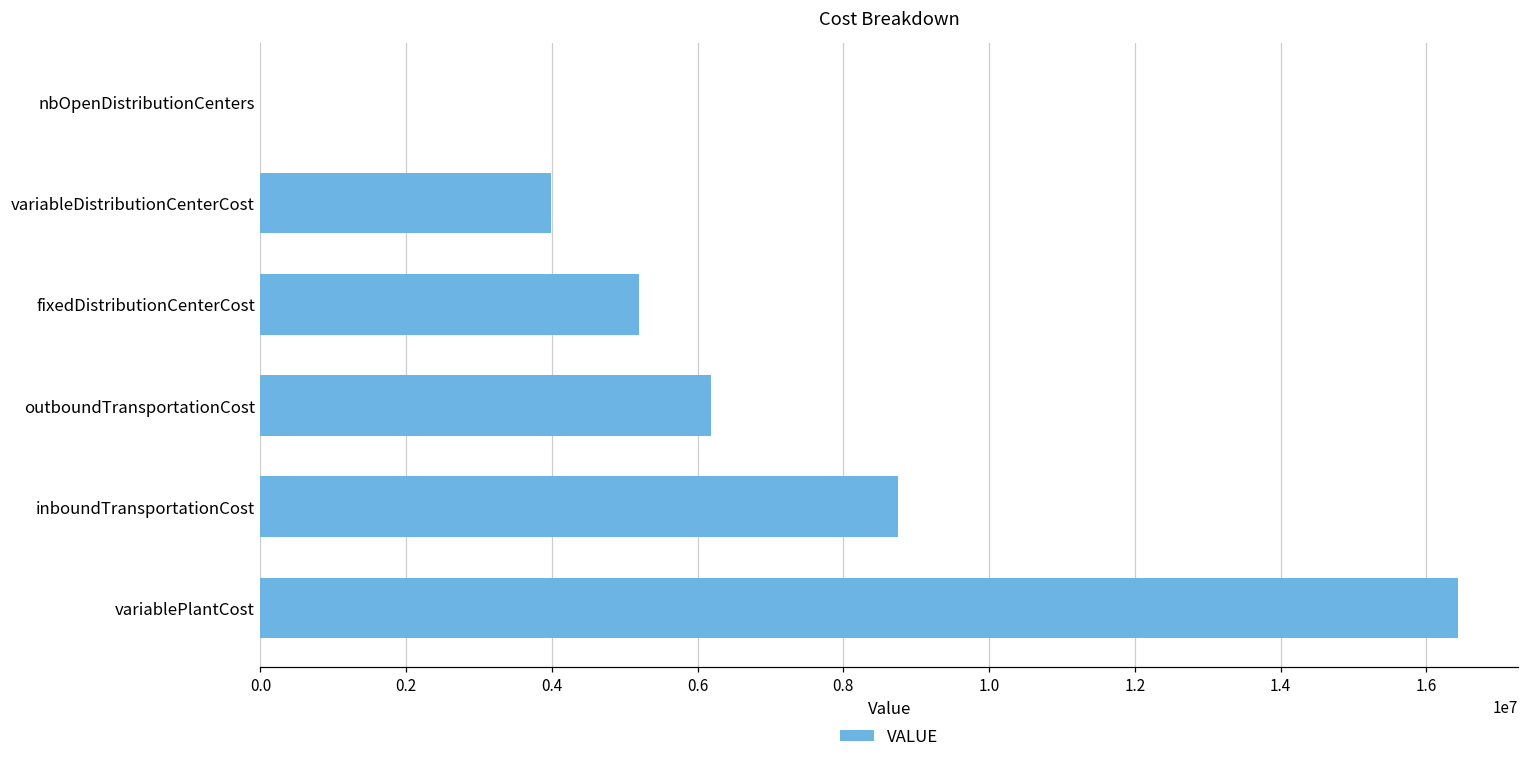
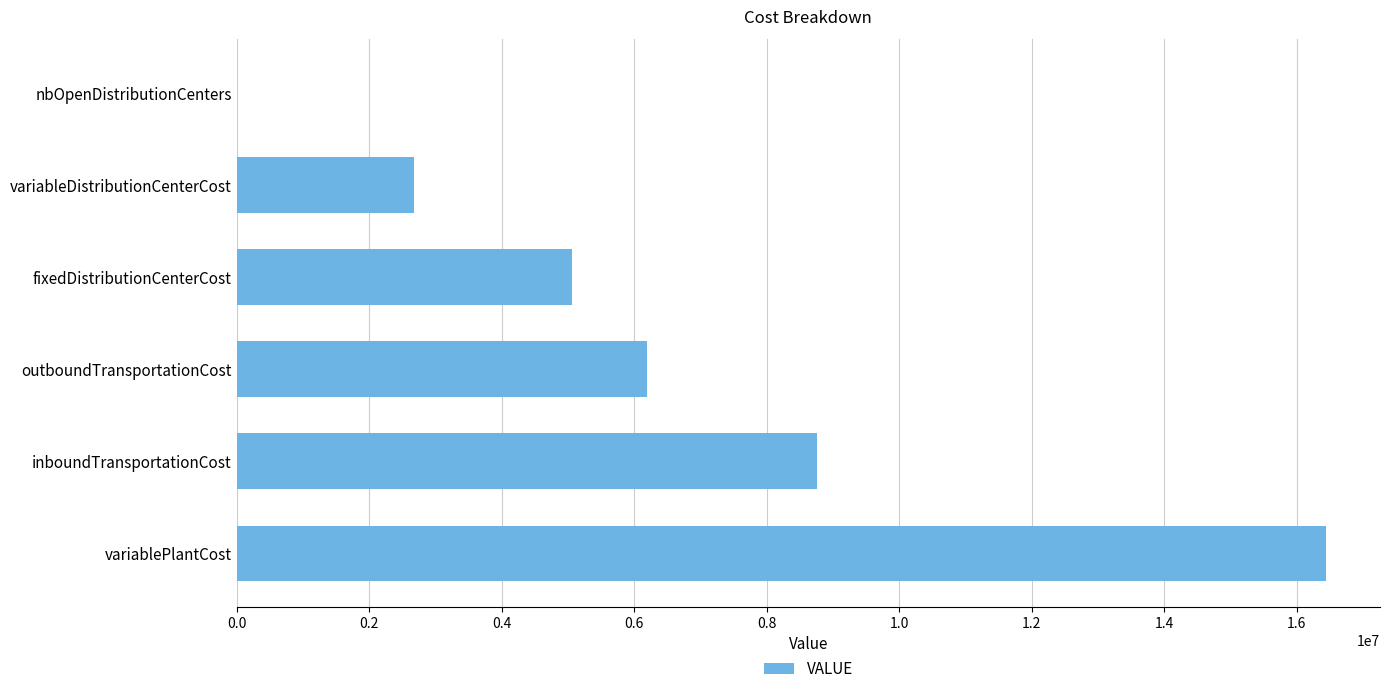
variableDistributionCenterCost: 4000000 -> 2700000
fixedDistributionCenterCost: 5200000 -> 5100000
